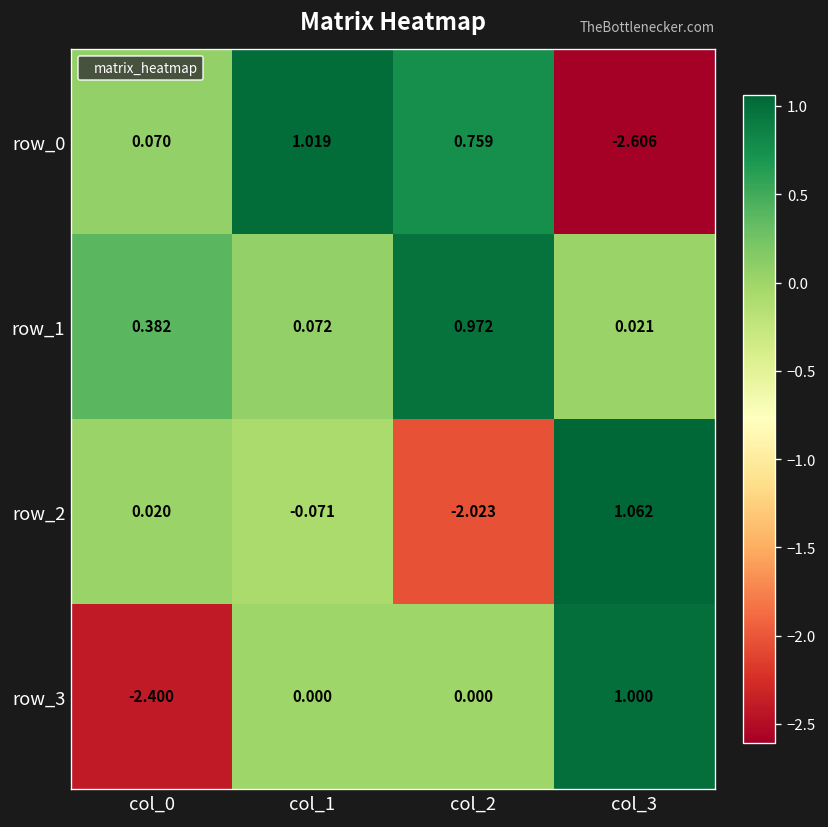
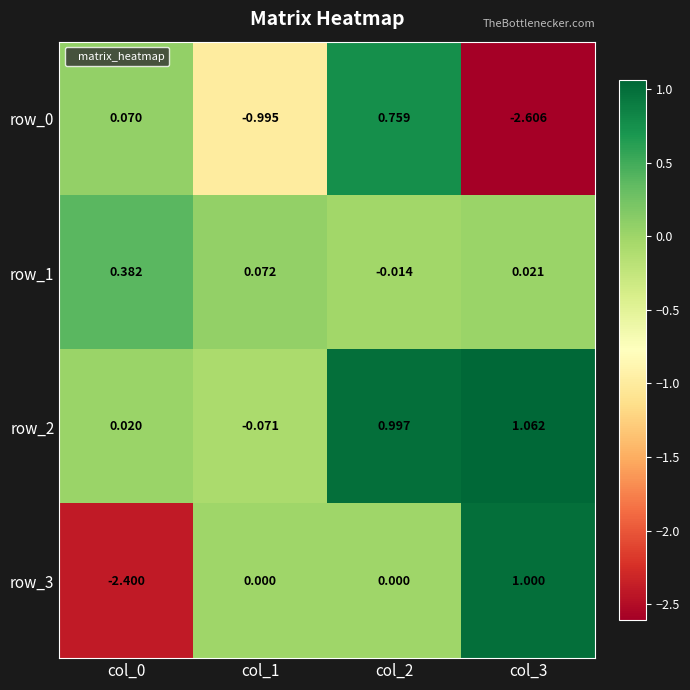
row_0, col_1: 1.019 -> -0.995
row_1, col_2: 0.972 -> -0.014
row_2, col_2: -2.023 -> 0.997
